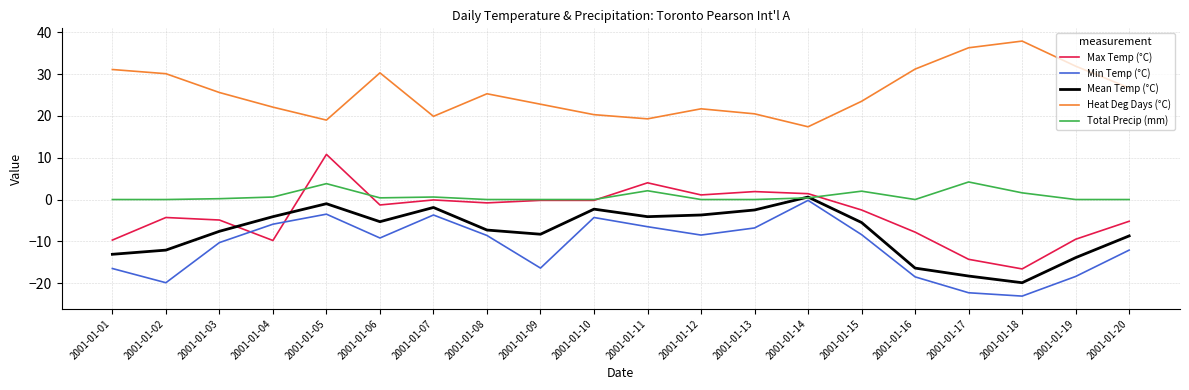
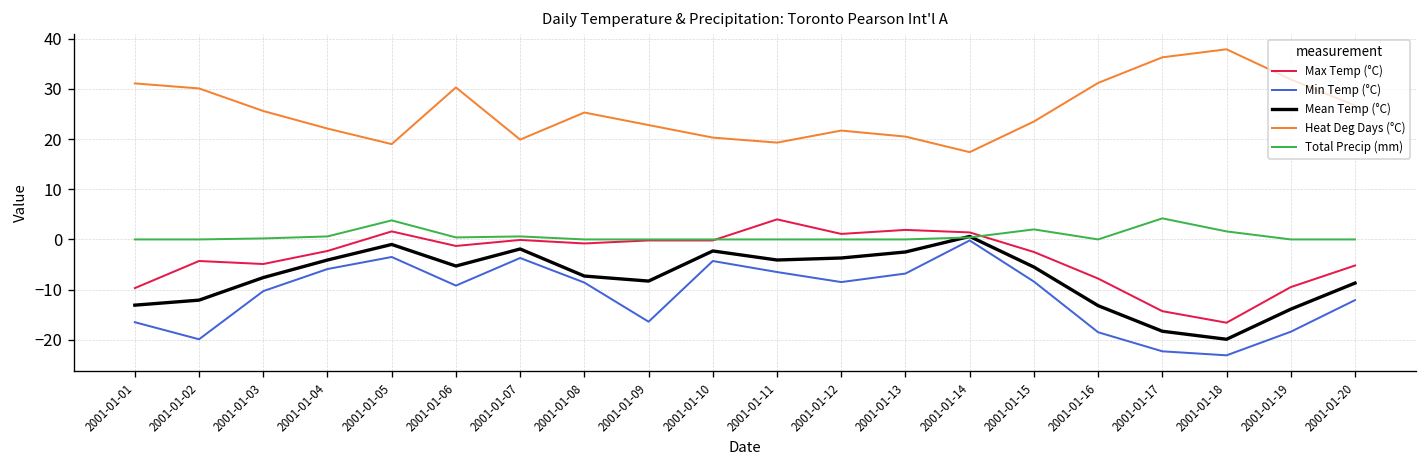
Max Temp (°C), 2001-01-04: -10 -> -2
Max Temp (°C), 2001-01-05: 11 -> 2
Total Precip (mm), 2001-01-11: 2 -> 0
Mean Temp (°C), 2001-01-16: -16 -> -13
